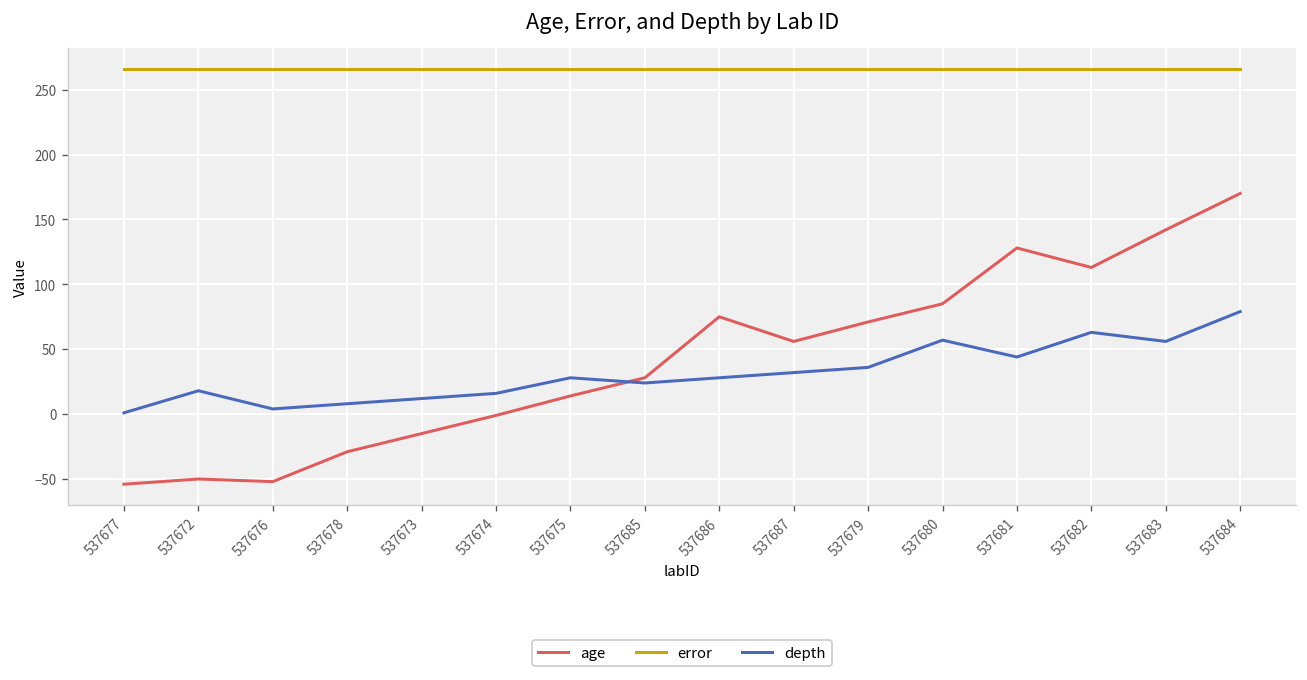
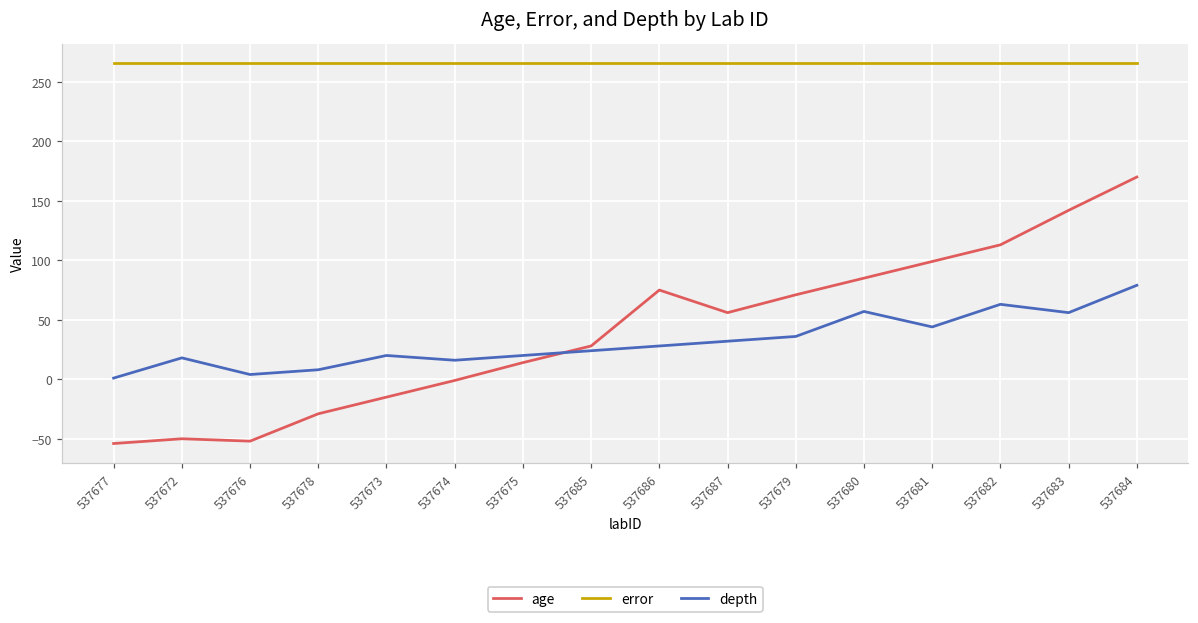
depth, 537673: 12 -> 20
depth, 537675: 28 -> 20
age, 537681: 128 -> 99
